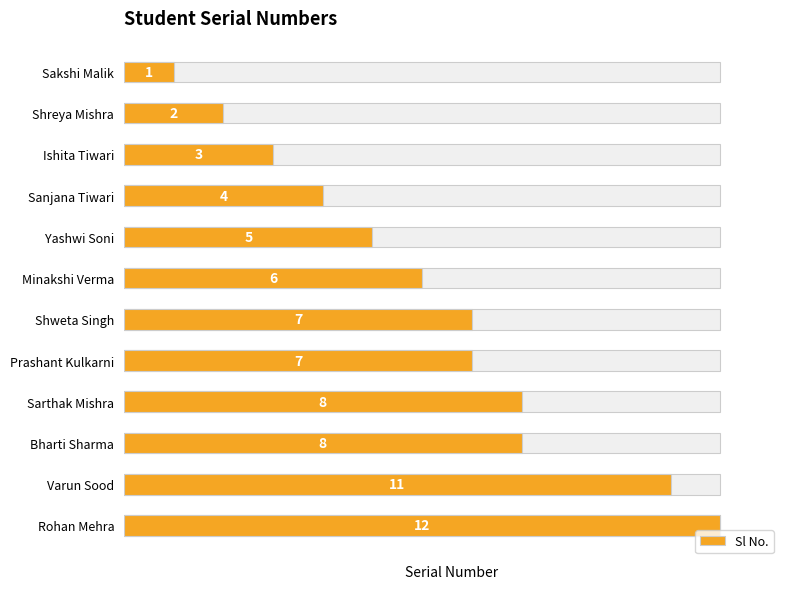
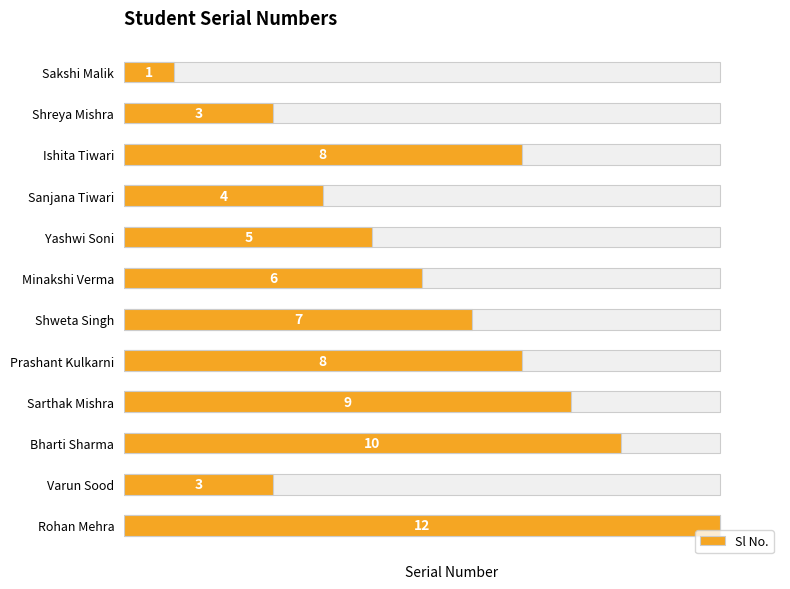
Sl No., Shreya Mishra: 2 -> 3
Sl No., Ishita Tiwari: 3 -> 8
Sl No., Prashant Kulkarni: 7 -> 8
Sl No., Sarthak Mishra: 8 -> 9
Sl No., Bharti Sharma: 8 -> 10
Sl No., Varun Sood: 11 -> 3
